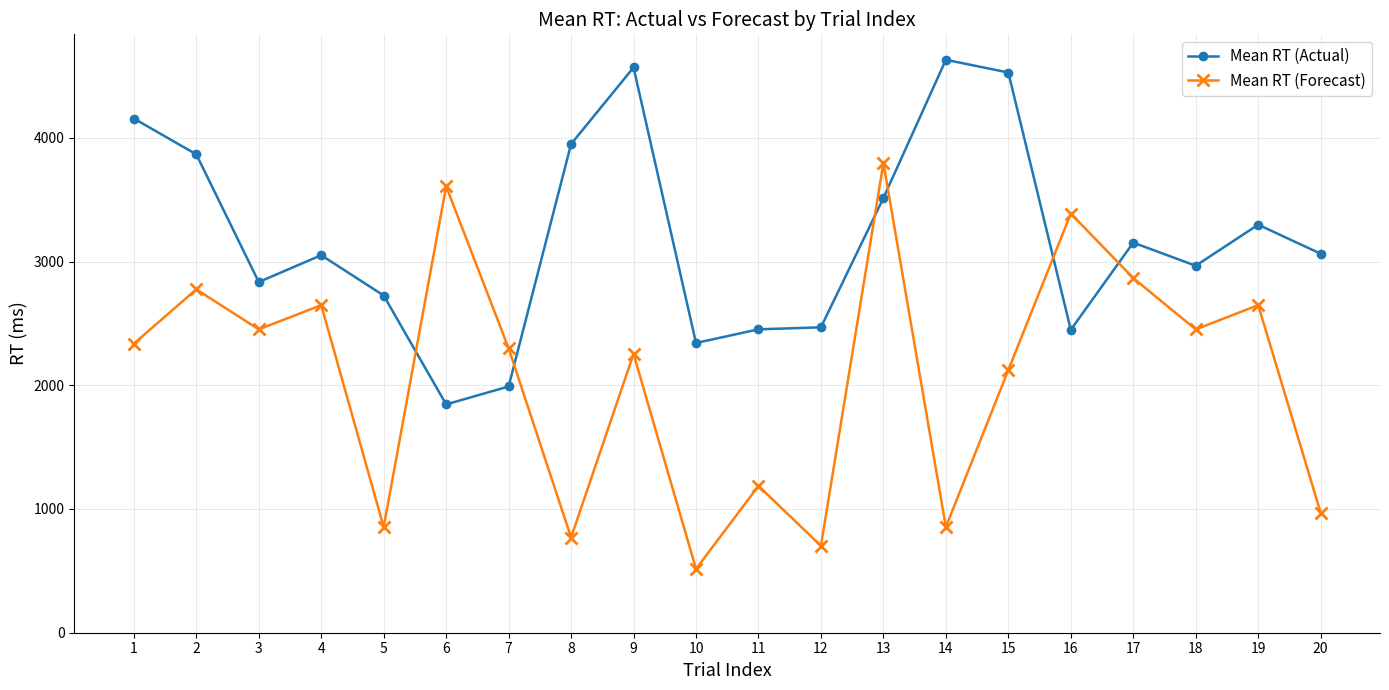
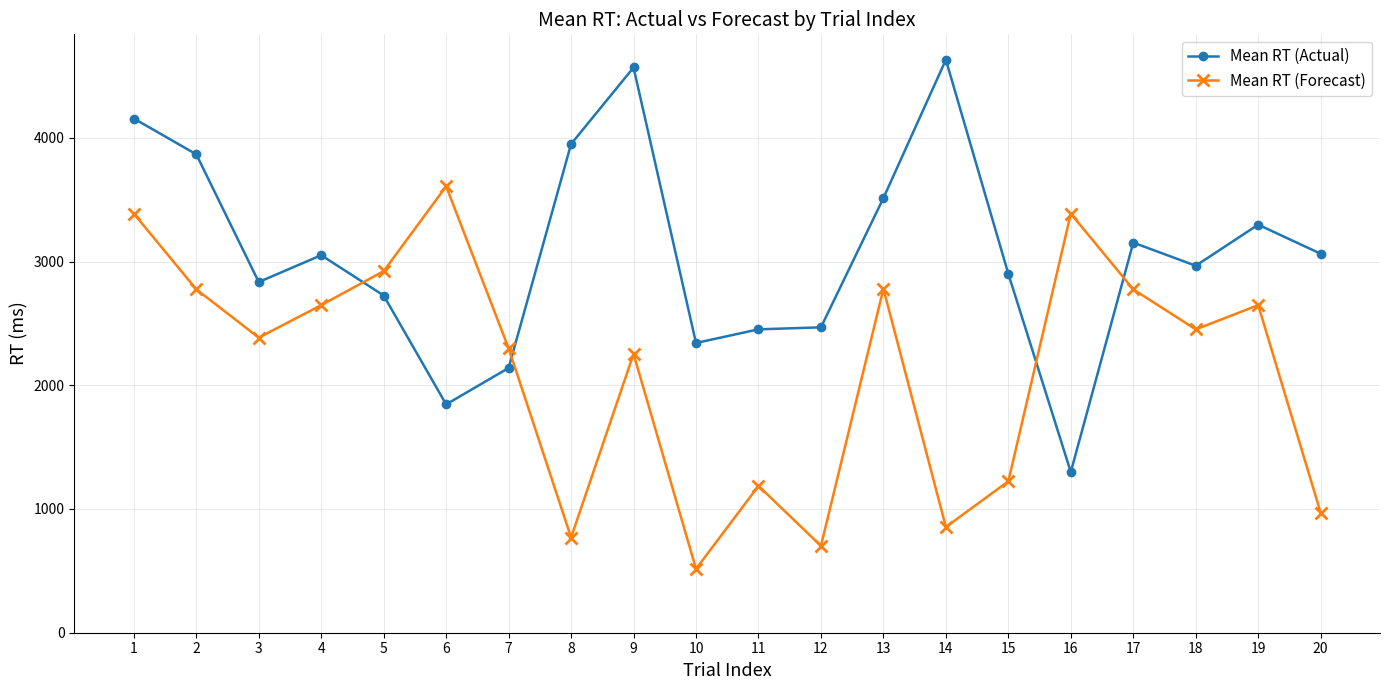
Mean RT (Forecast), 1: 2340 -> 3390
Mean RT (Forecast), 3: 2450 -> 2390
Mean RT (Forecast), 5: 850 -> 2920
Mean RT (Actual), 7: 1990 -> 2140
Mean RT (Forecast), 13: 3800 -> 2780
Mean RT (Actual), 15: 4530 -> 2900
Mean RT (Forecast), 15: 2120 -> 1220
Mean RT (Actual), 16: 2450 -> 1300
Mean RT (Forecast), 17: 2870 -> 2780
